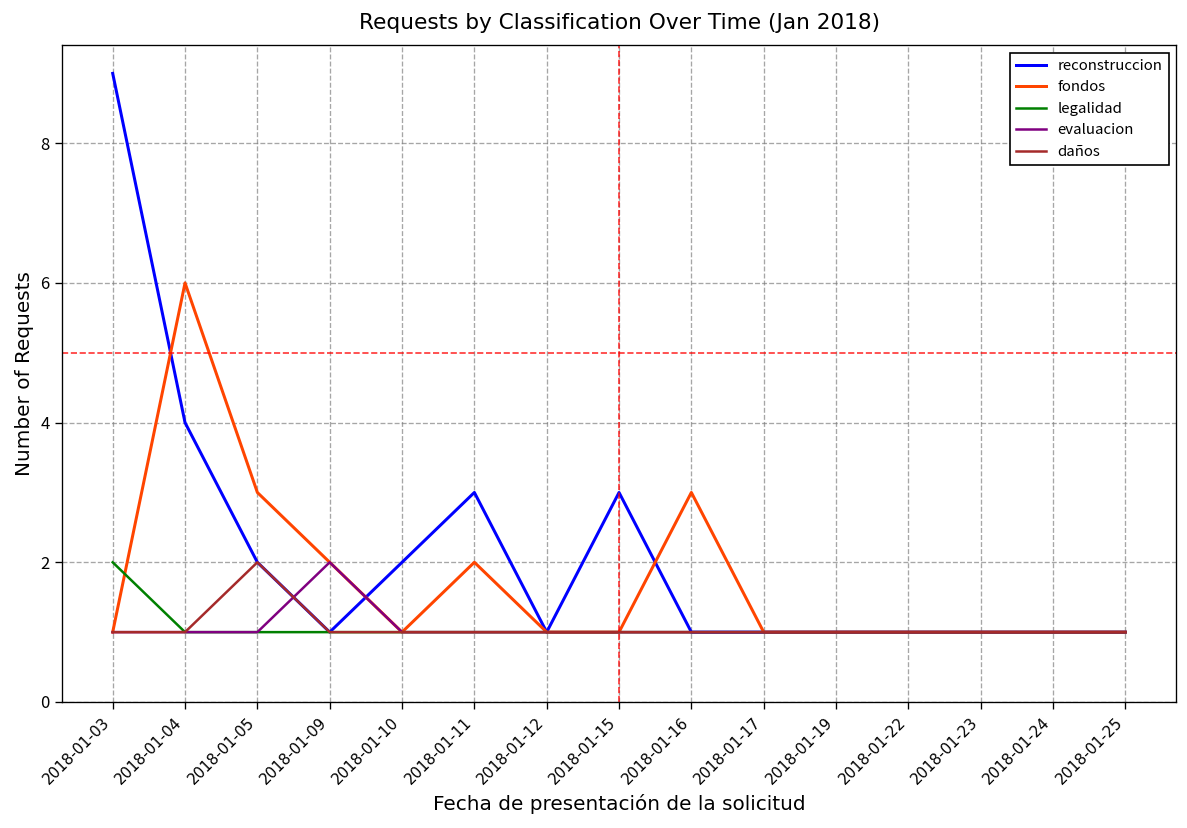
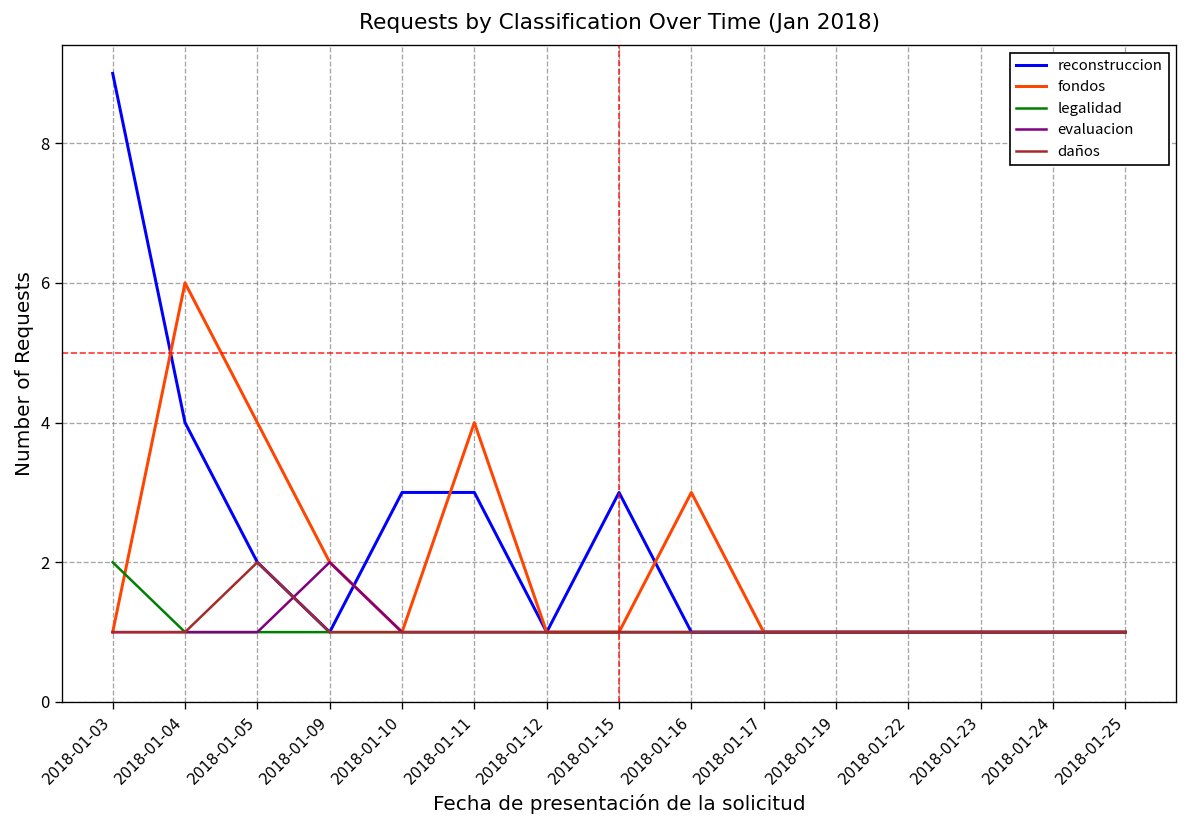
fondos, 2018-01-05: 3 -> 4
reconstruccion, 2018-01-10: 2 -> 3
fondos, 2018-01-11: 2 -> 4
